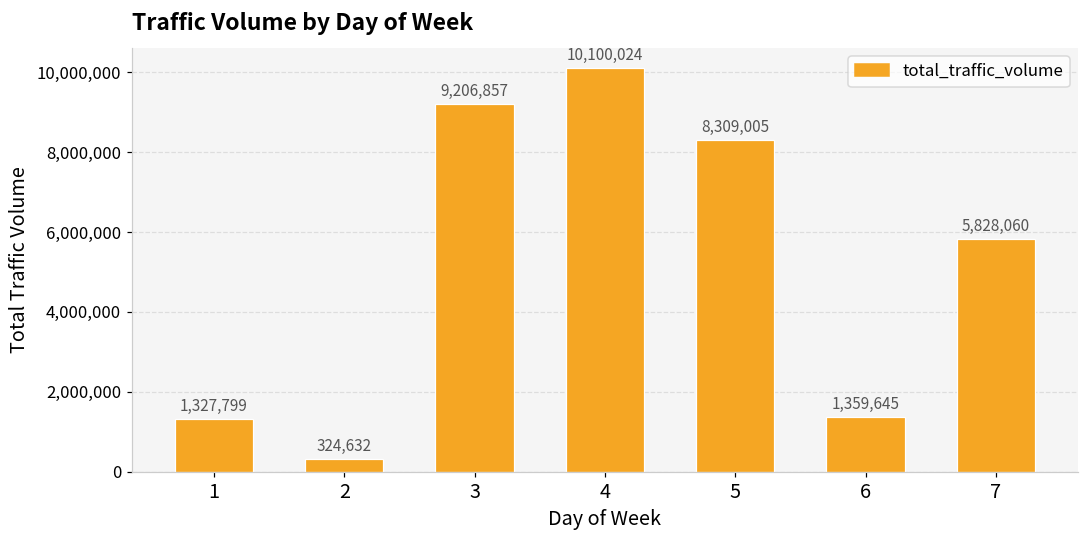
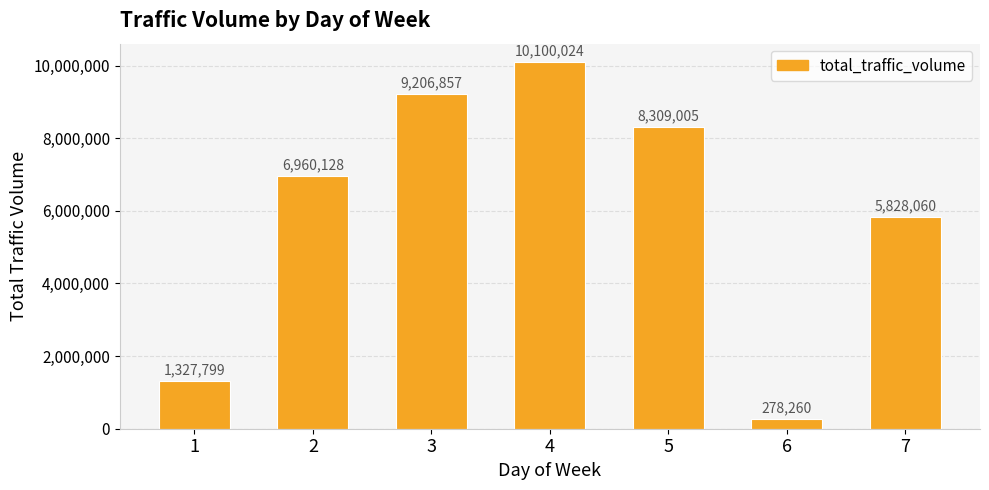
2: 324,632 -> 6,960,128
6: 1,359,645 -> 278,260
